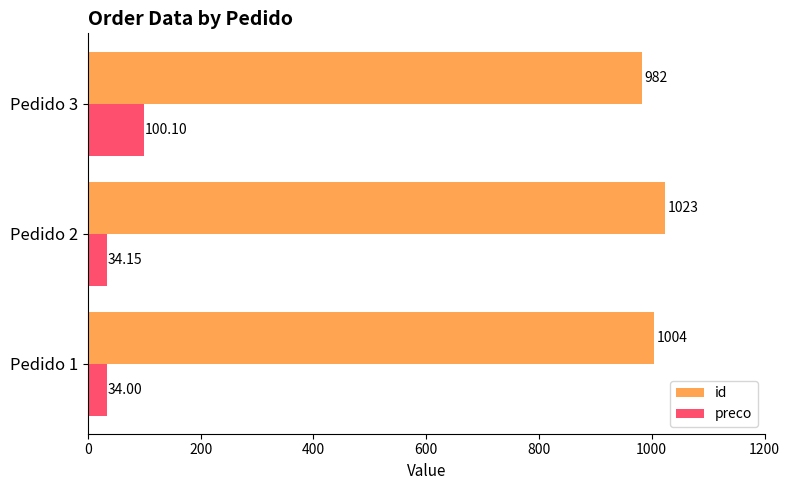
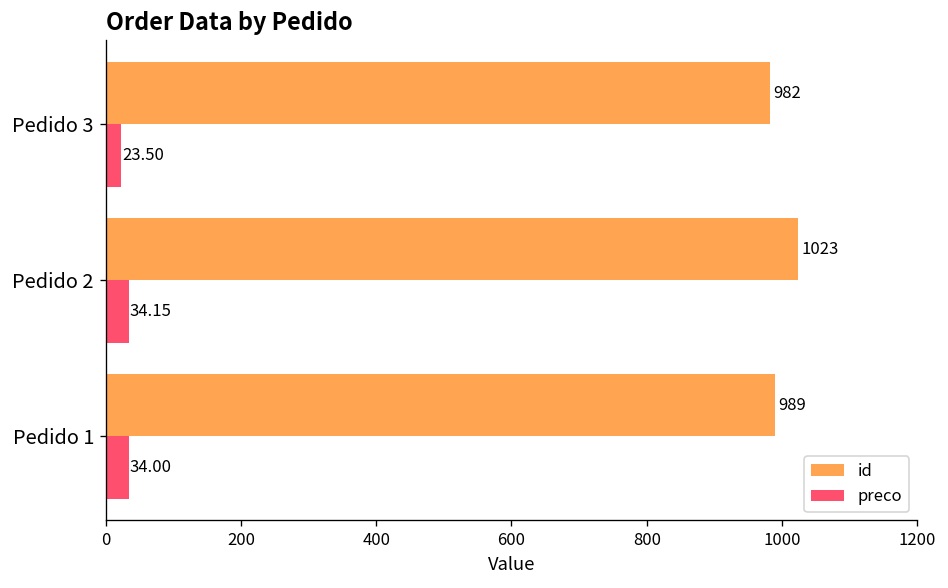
preco, Pedido 3: 100.10 -> 23.50
id, Pedido 1: 1004 -> 989
